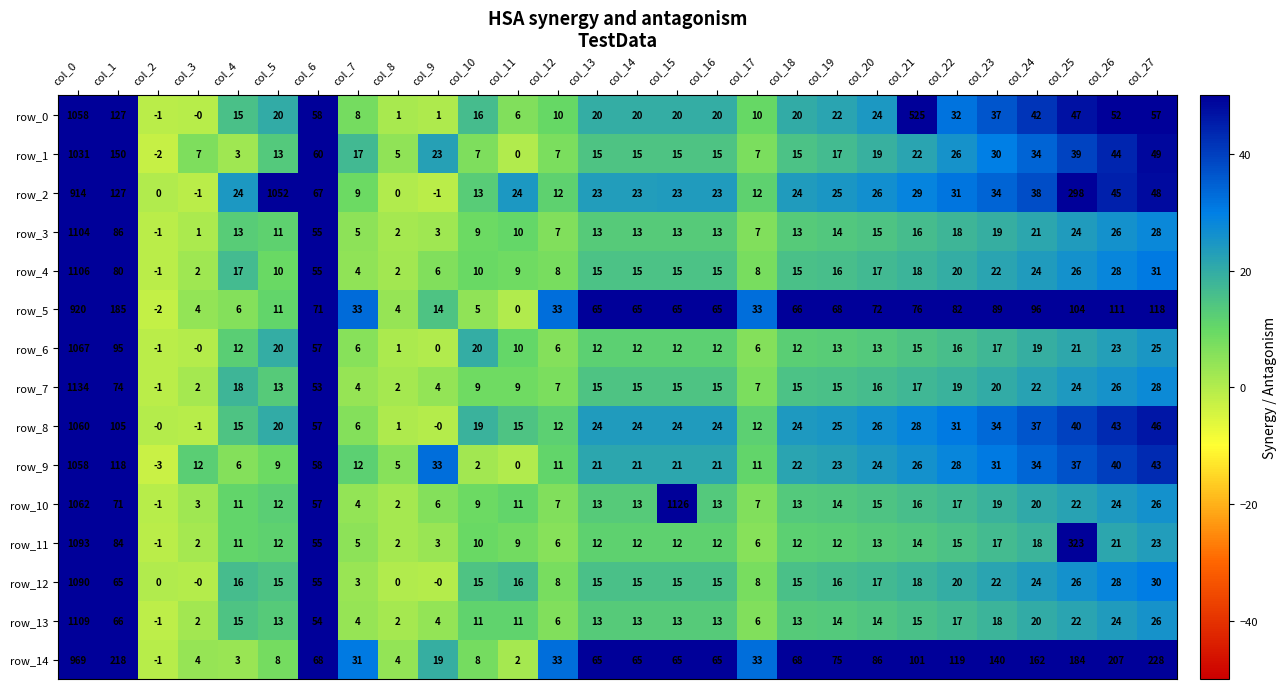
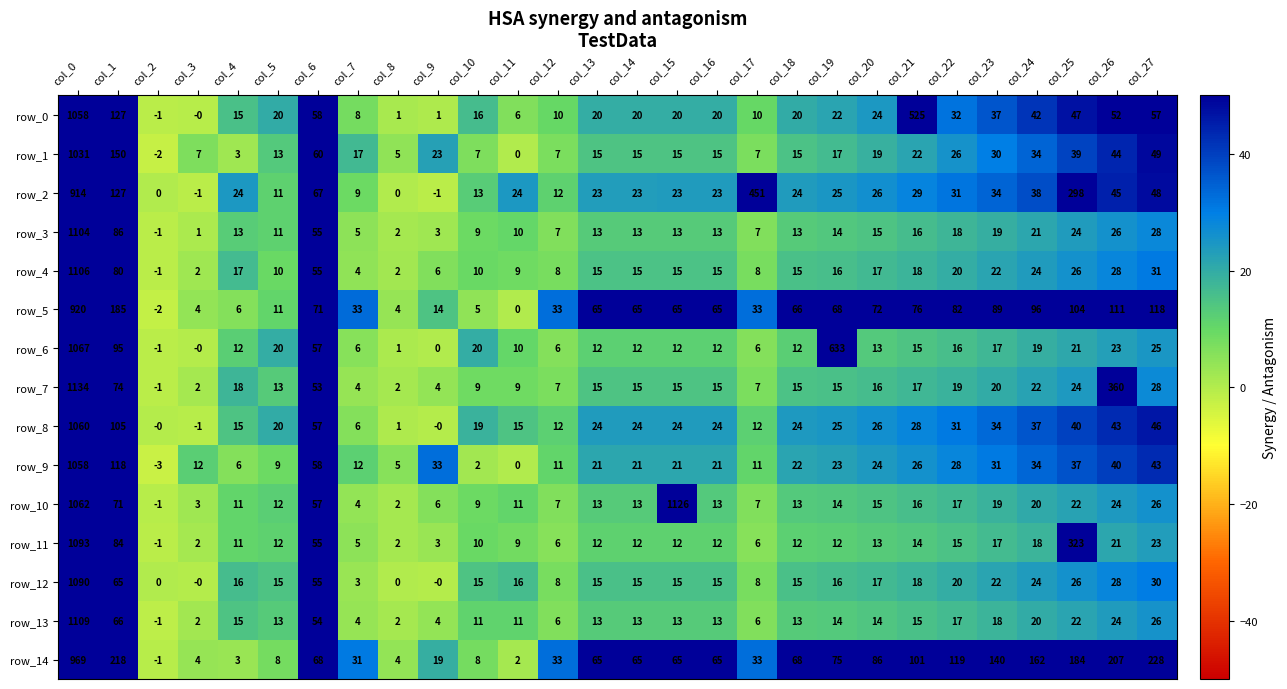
row_2, col_5: 1052 -> 11
row_2, col_17: 12 -> 451
row_6, col_19: 13 -> 633
row_7, col_26: 26 -> 360
